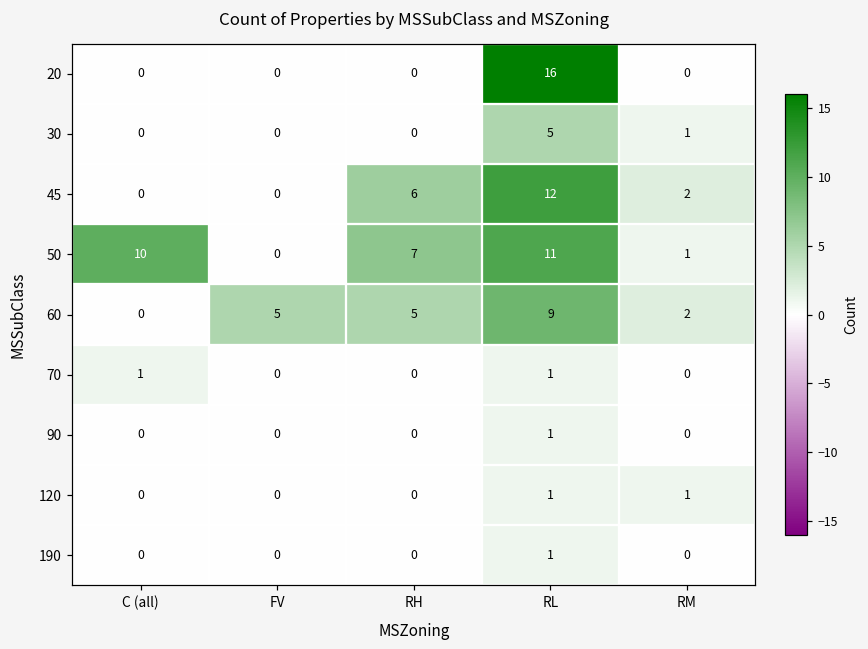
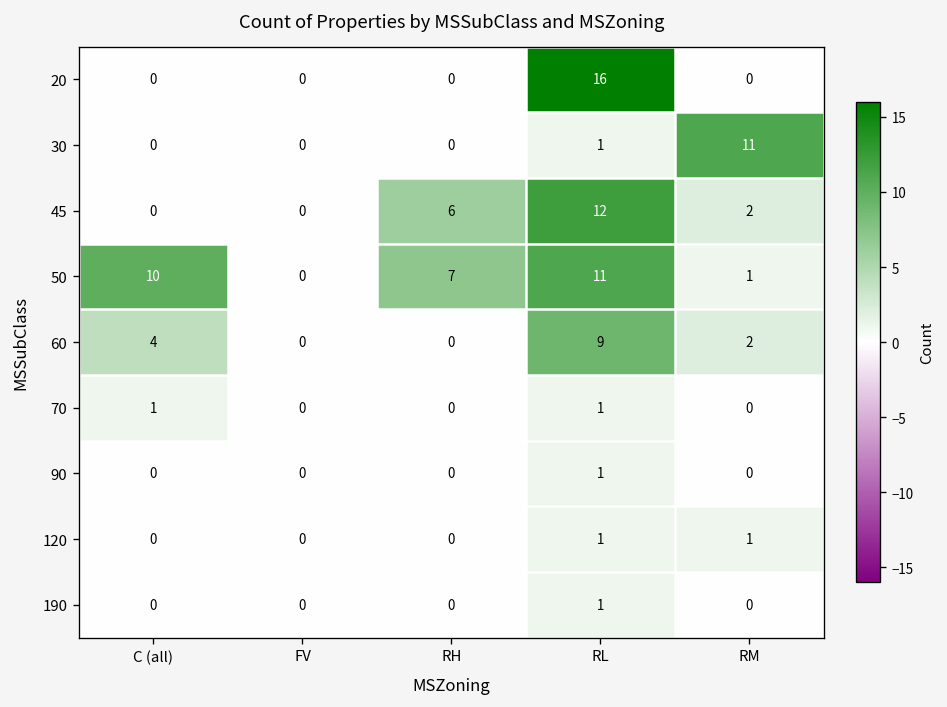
30, RL: 5 -> 1
30, RM: 1 -> 11
60, C (all): 0 -> 4
60, FV: 5 -> 0
60, RH: 5 -> 0
